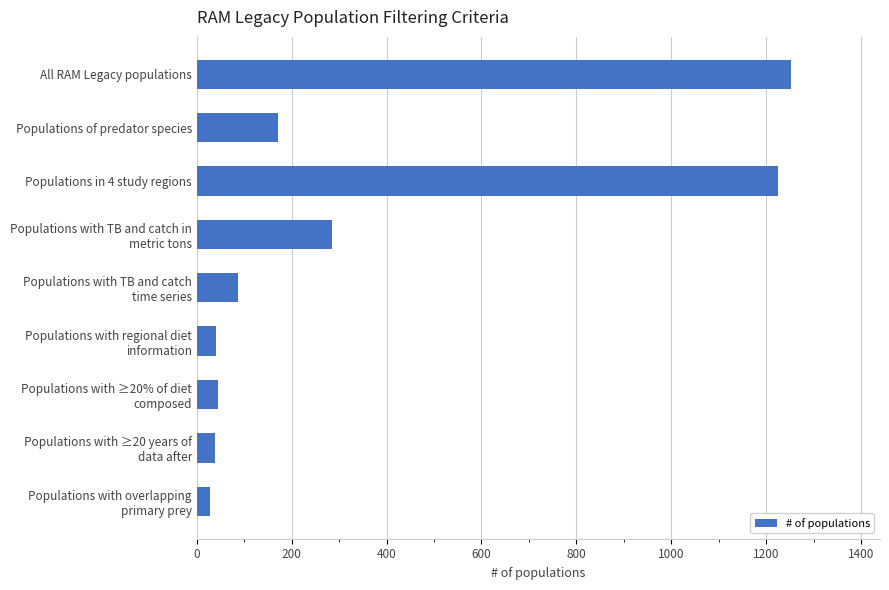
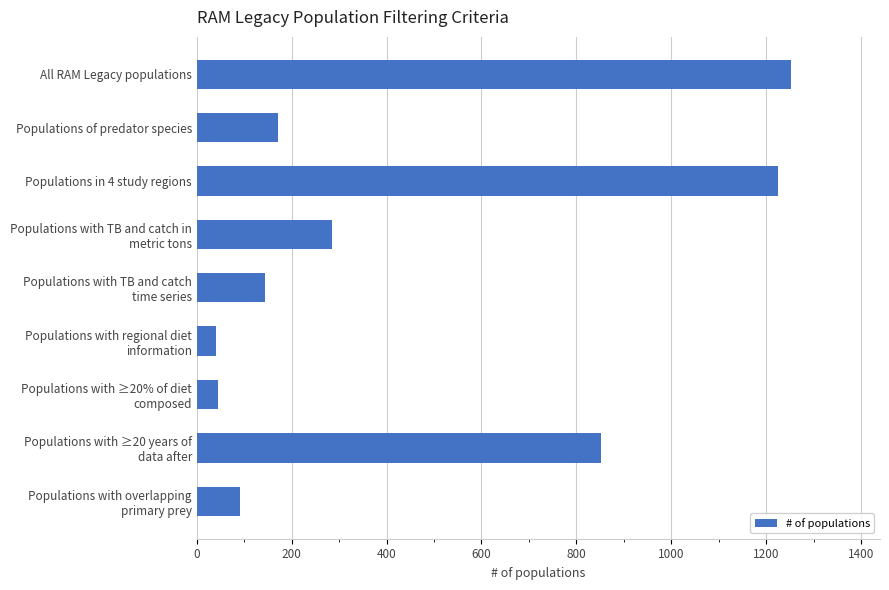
Populations with TB and catch time series: 90 -> 140
Populations with ≥20 years of data after: 40 -> 850
Populations with overlapping primary prey: 30 -> 90
